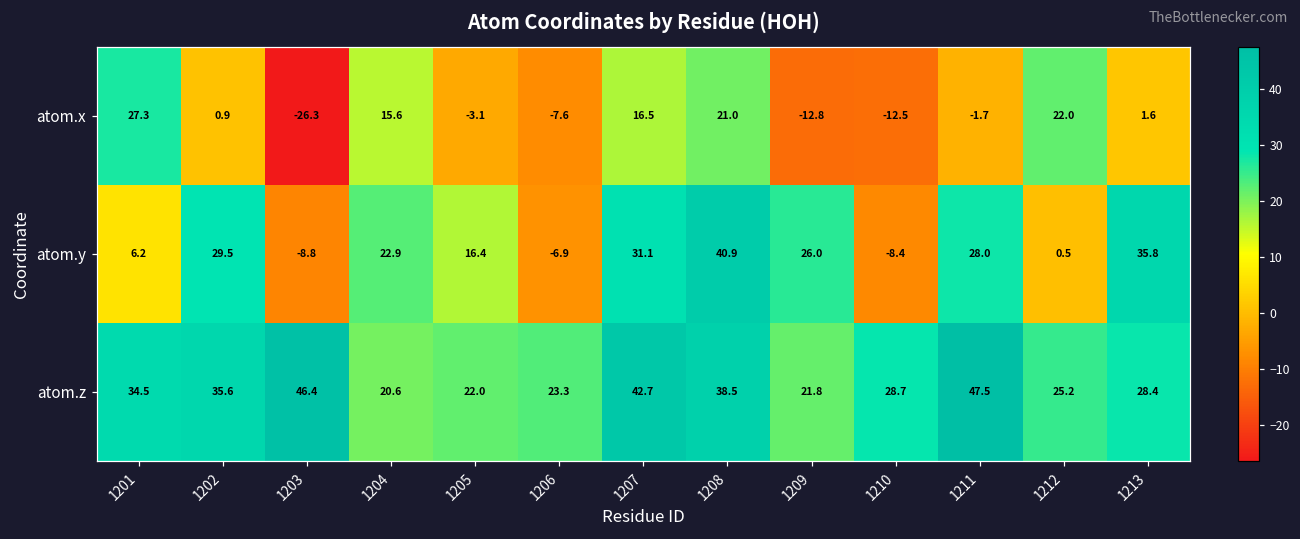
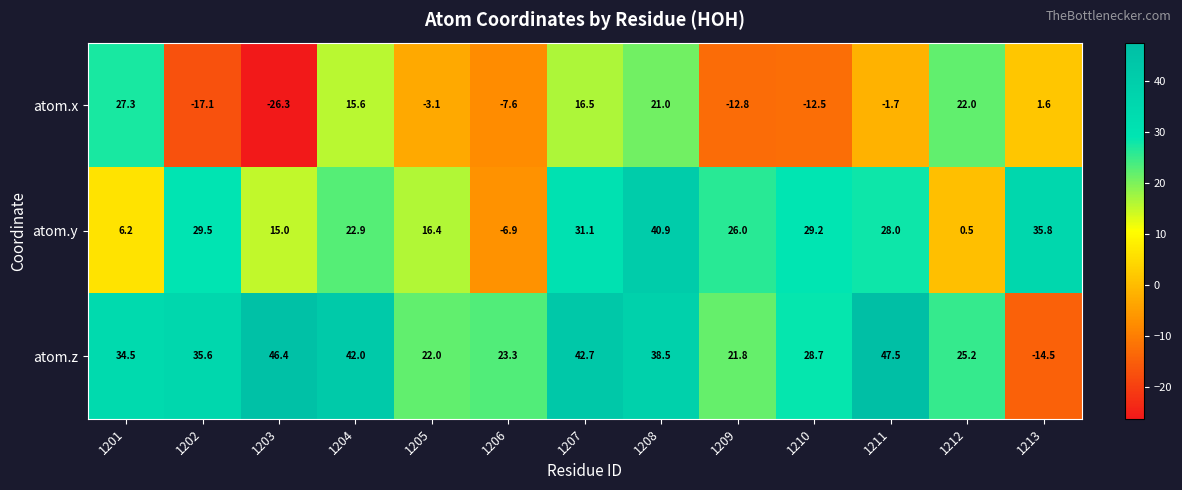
atom.x, 1202: 0.9 -> -17.1
atom.y, 1203: -8.8 -> 15.0
atom.y, 1210: -8.4 -> 29.2
atom.z, 1204: 20.6 -> 42.0
atom.z, 1213: 28.4 -> -14.5
